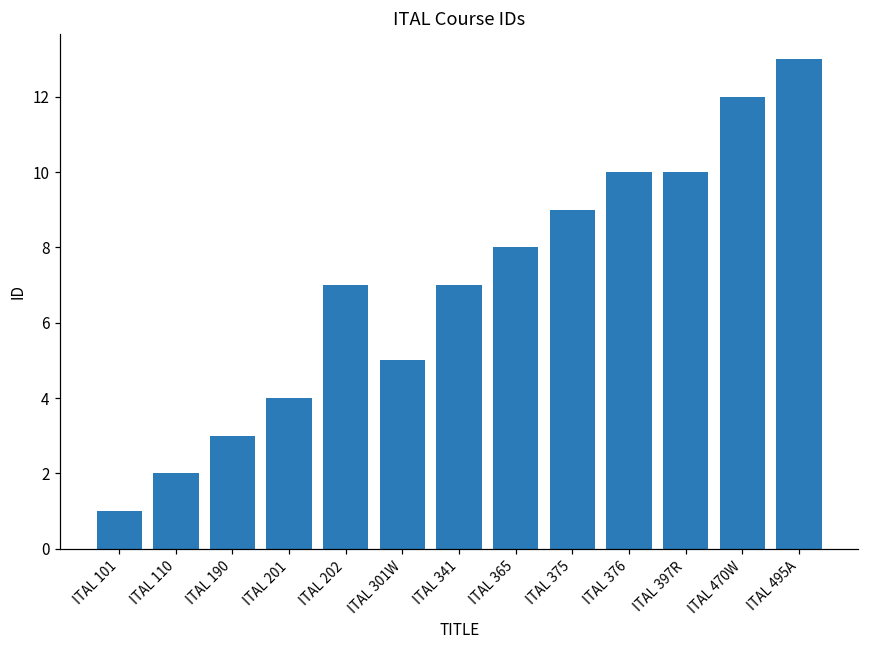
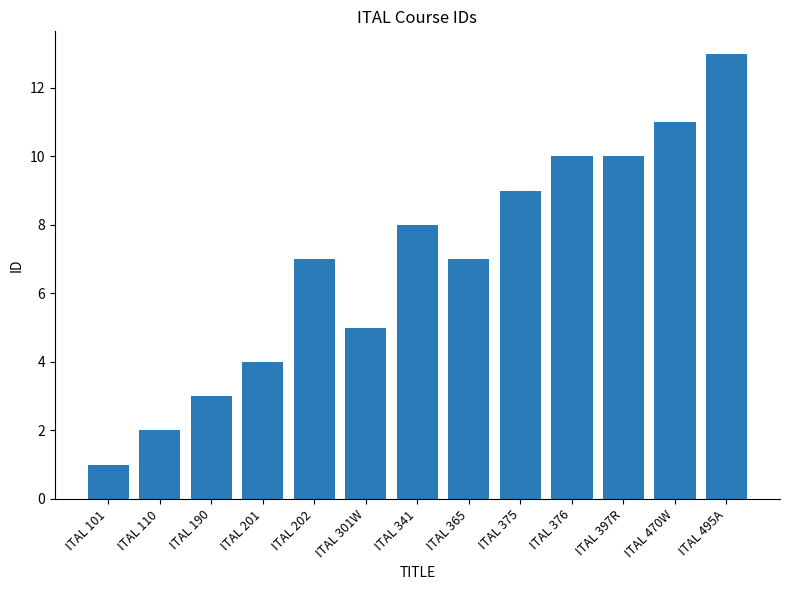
ITAL 341: 7 -> 8
ITAL 365: 8 -> 7
ITAL 470W: 12 -> 11
